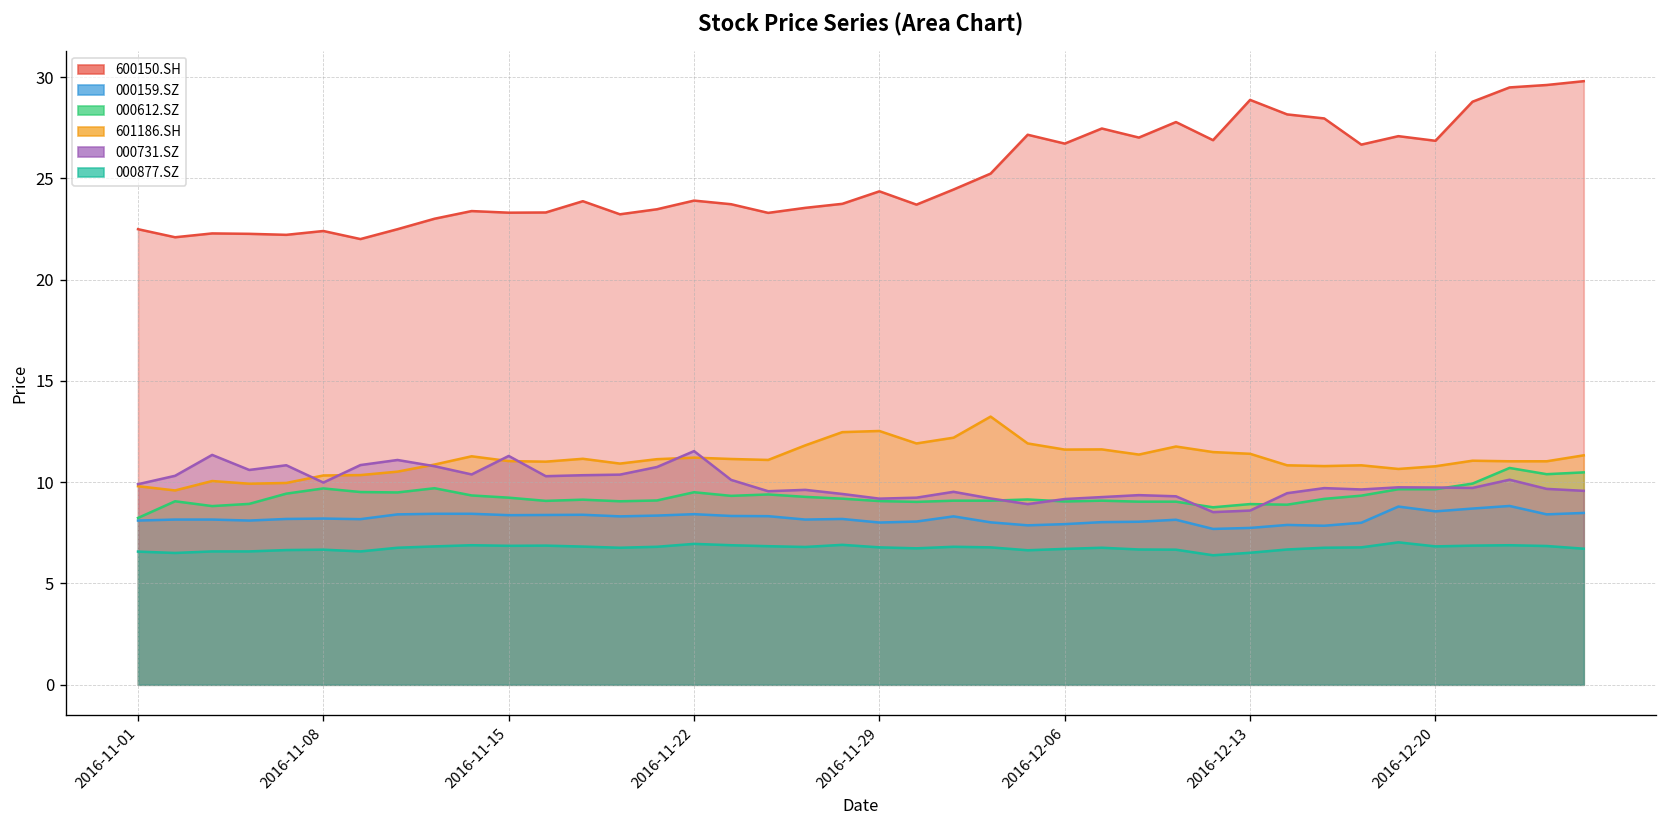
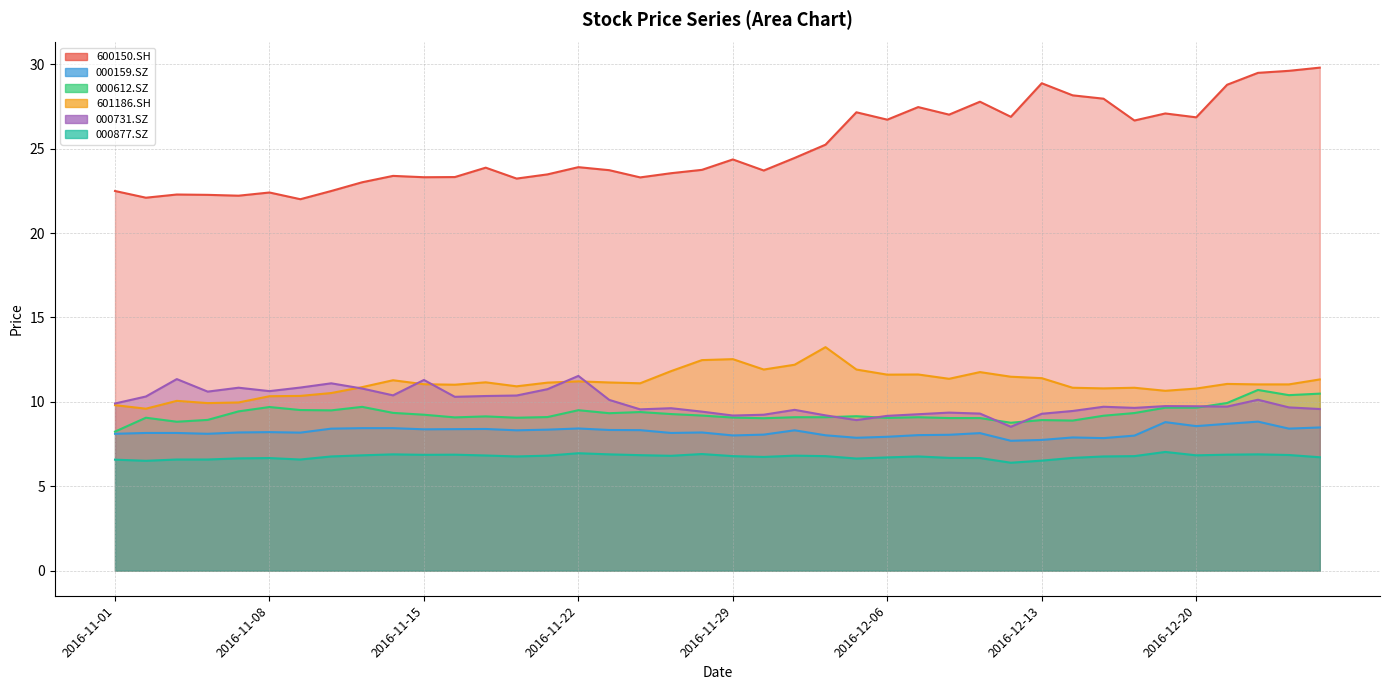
000731.SZ, 2016-11-08: 10.0 -> 10.6
000731.SZ, 2016-12-13: 8.6 -> 9.3
